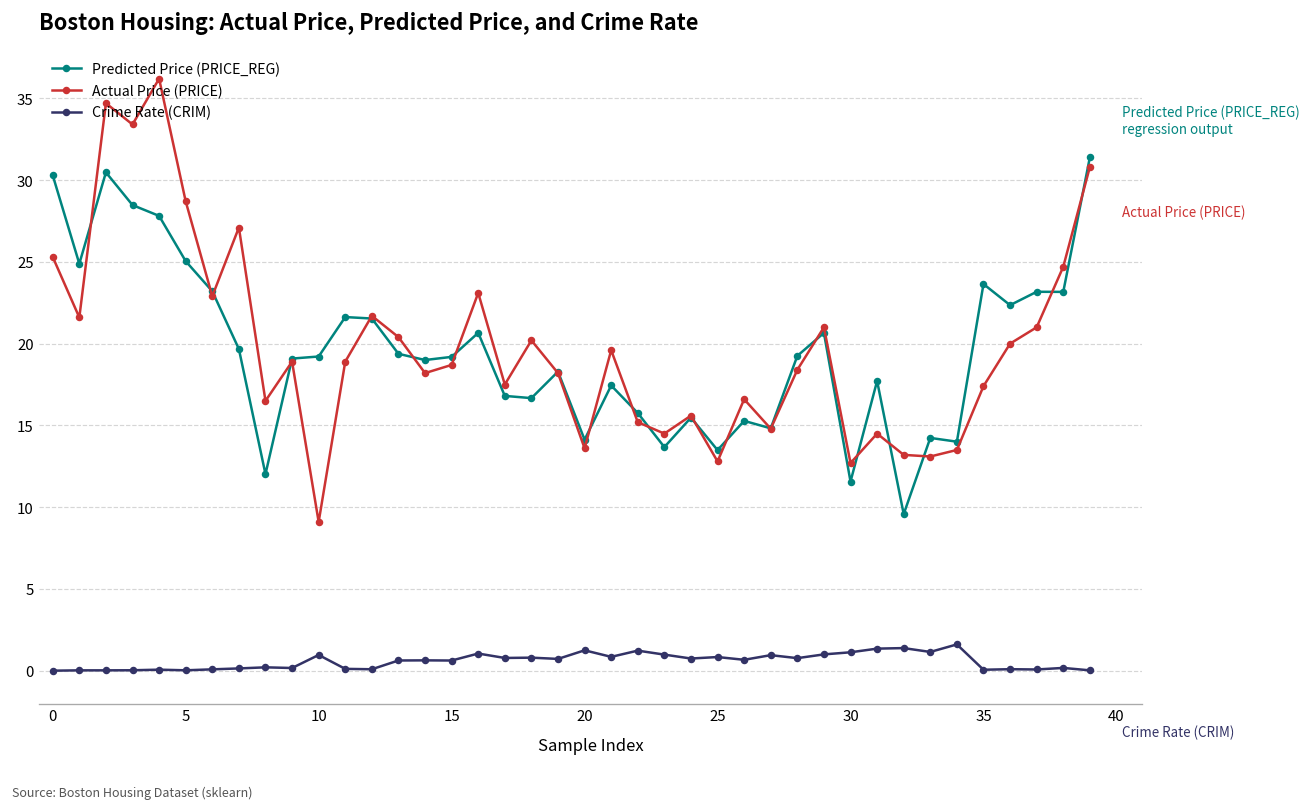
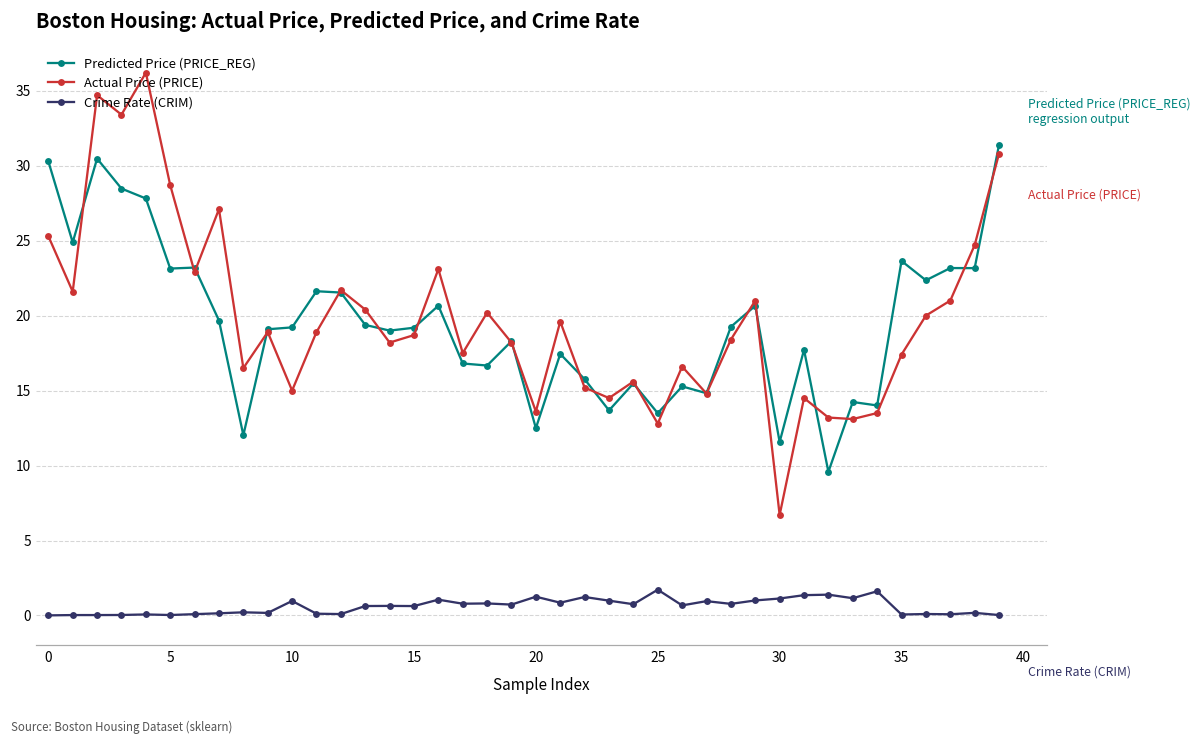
Predicted Price (PRICE_REG), 5: 25.0 -> 23.1
Actual Price (PRICE), 10: 9.1 -> 15.0
Predicted Price (PRICE_REG), 20: 14.1 -> 12.5
Crime Rate (CRIM), 25: 0.8 -> 1.7
Actual Price (PRICE), 30: 12.7 -> 6.7
